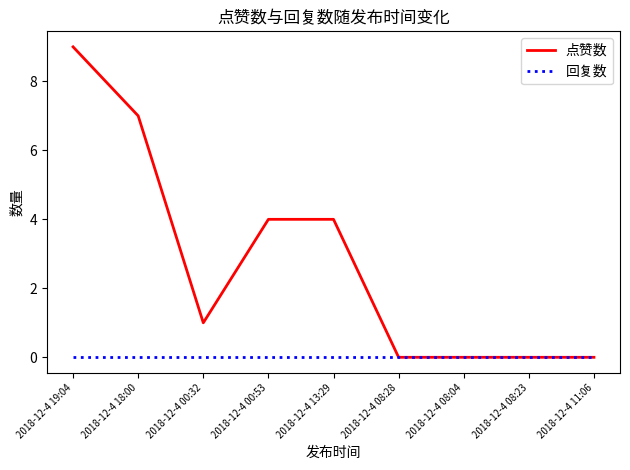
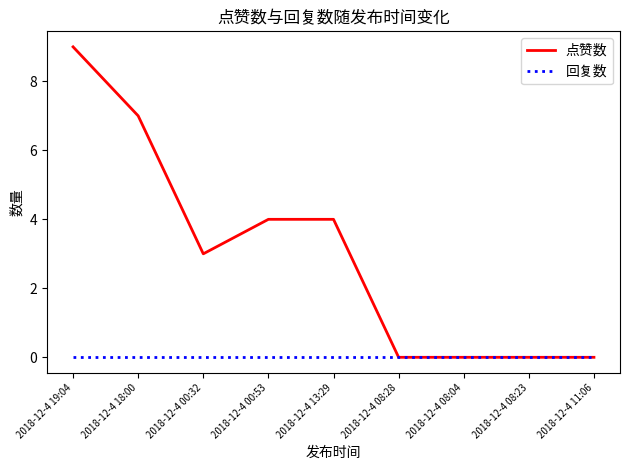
点赞数, 2018-12-4 00:32: 1 -> 3
